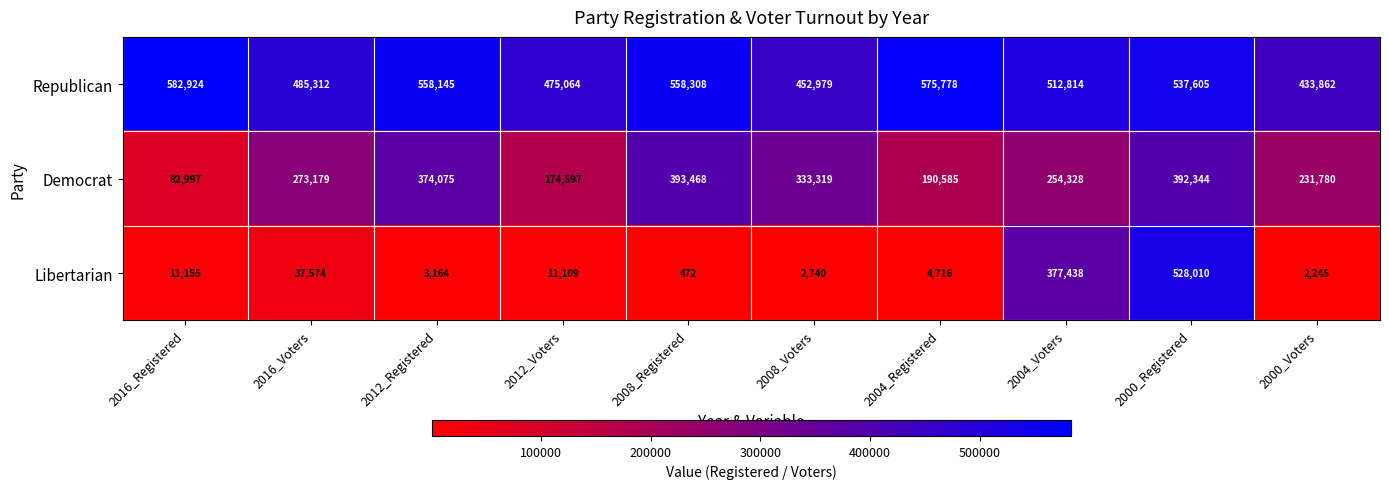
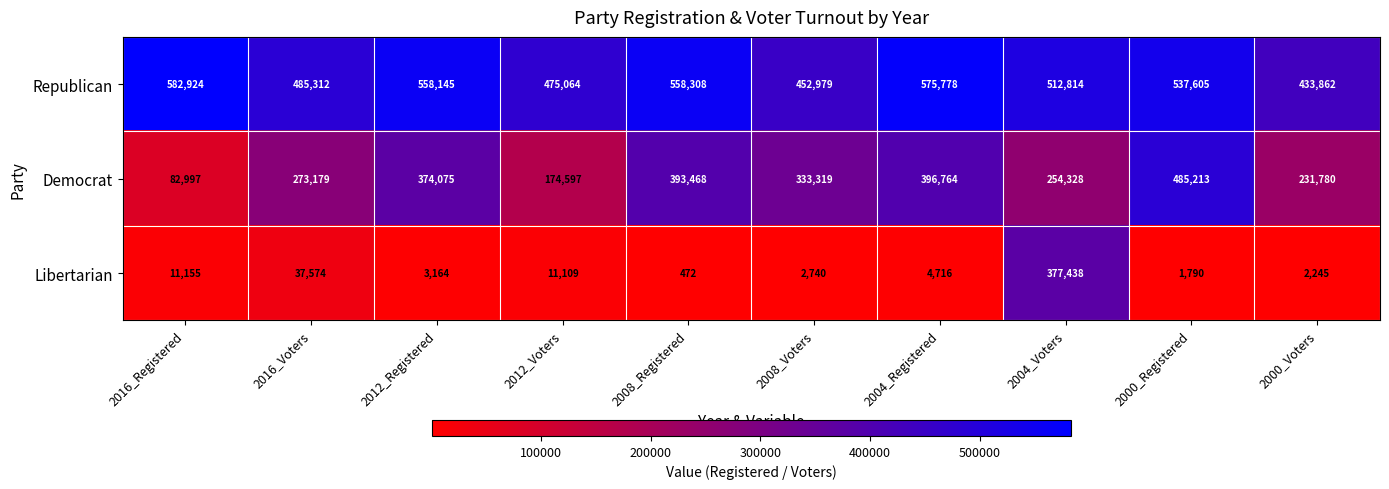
Democrat, 2004_Registered: 190,585 -> 396,764
Democrat, 2000_Registered: 392,344 -> 485,213
Libertarian, 2000_Registered: 528,010 -> 1,790
